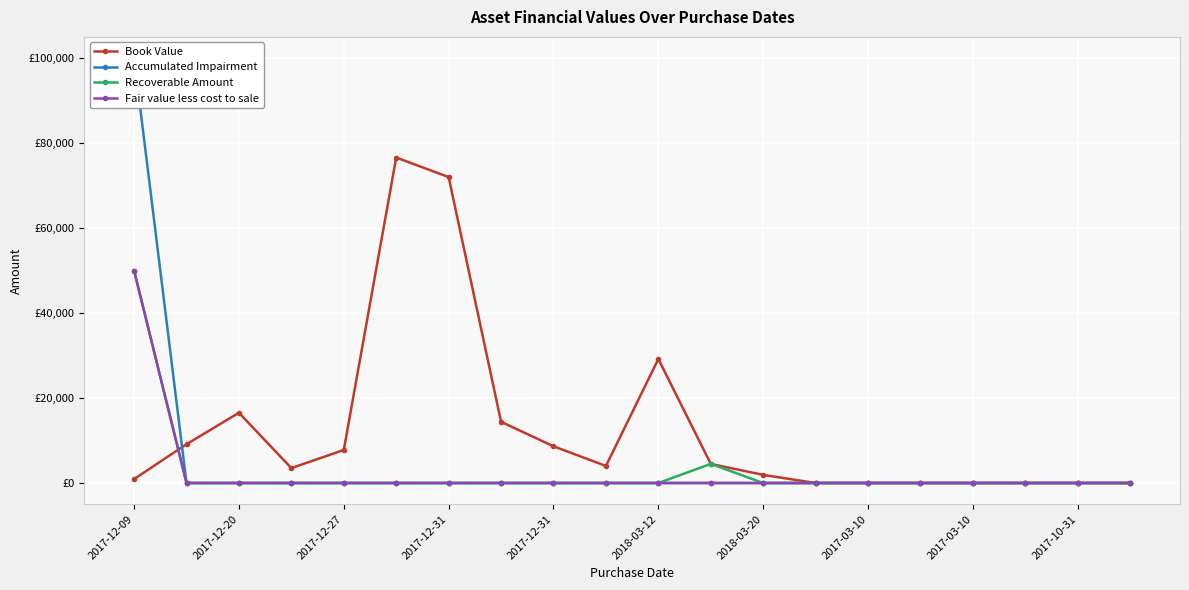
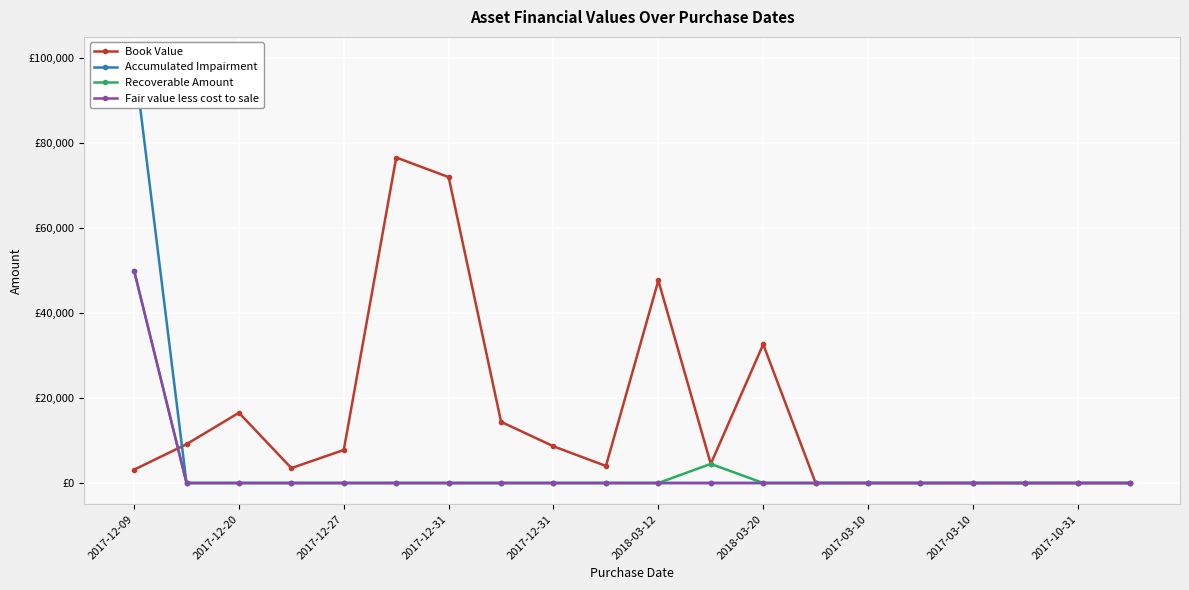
Book Value, 2017-12-09: £1,000 -> £3,000
Book Value, 2018-03-12: £29,000 -> £48,000
Book Value, 2018-03-20: £2,000 -> £33,000
